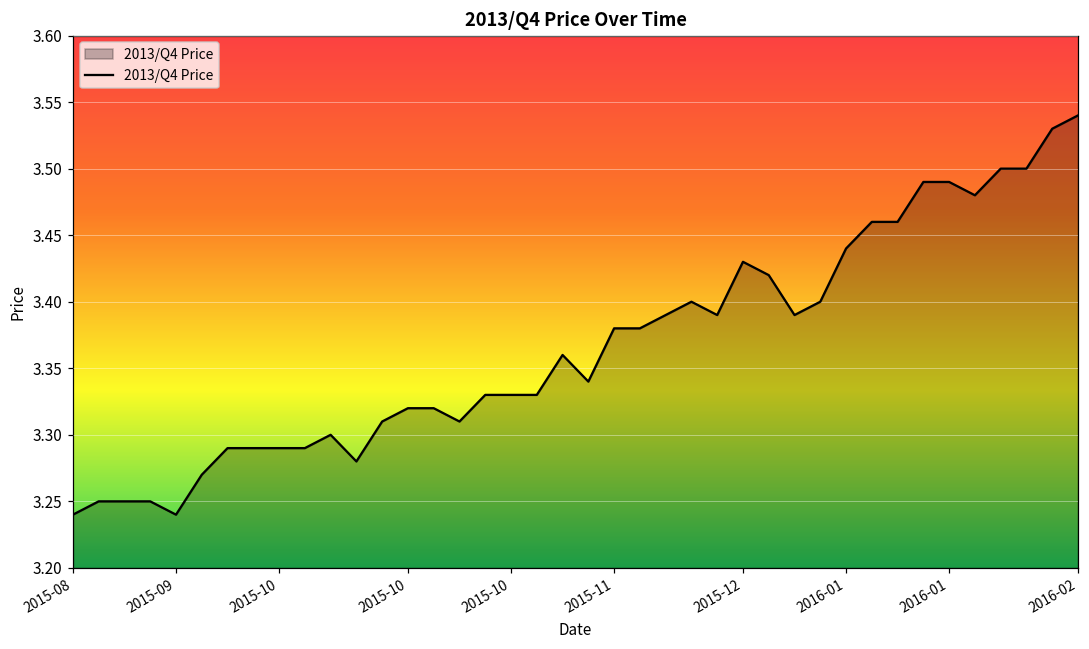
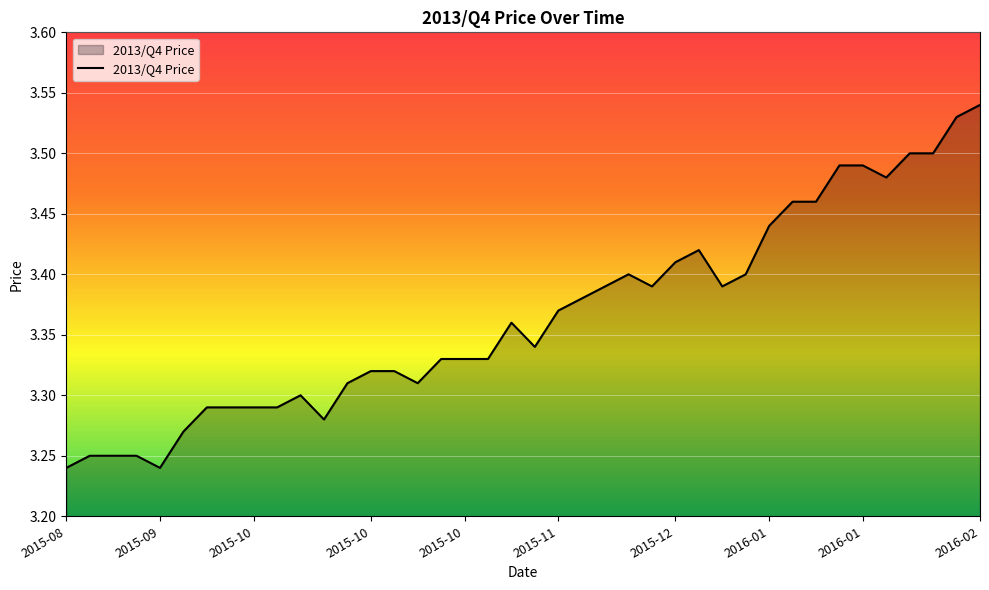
2015-11: 3.38 -> 3.37
2015-12: 3.43 -> 3.41
